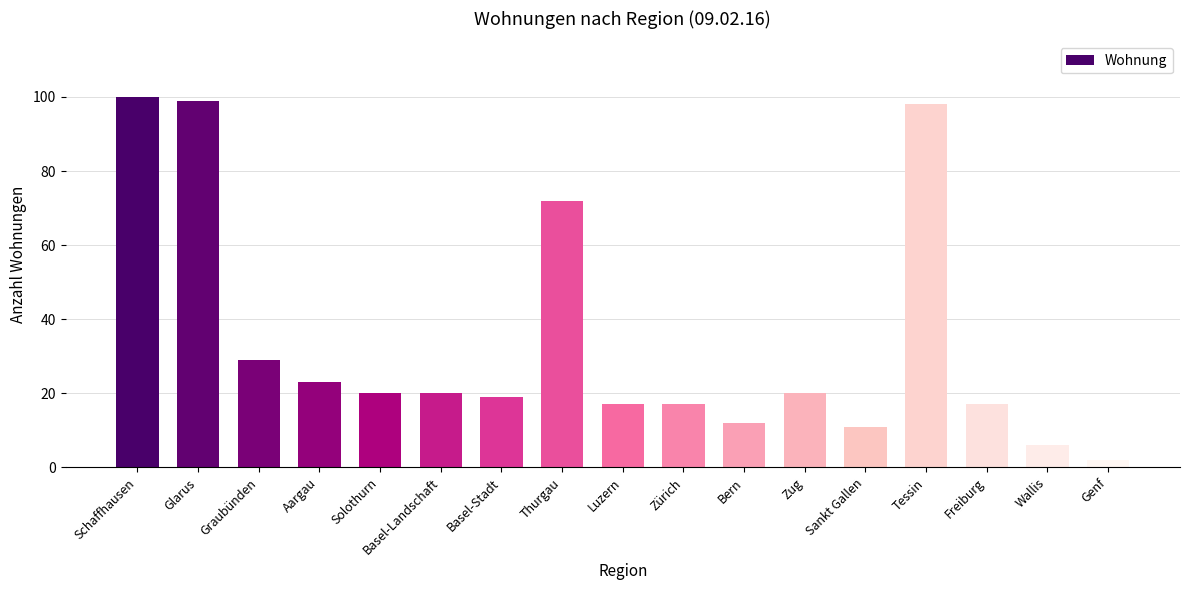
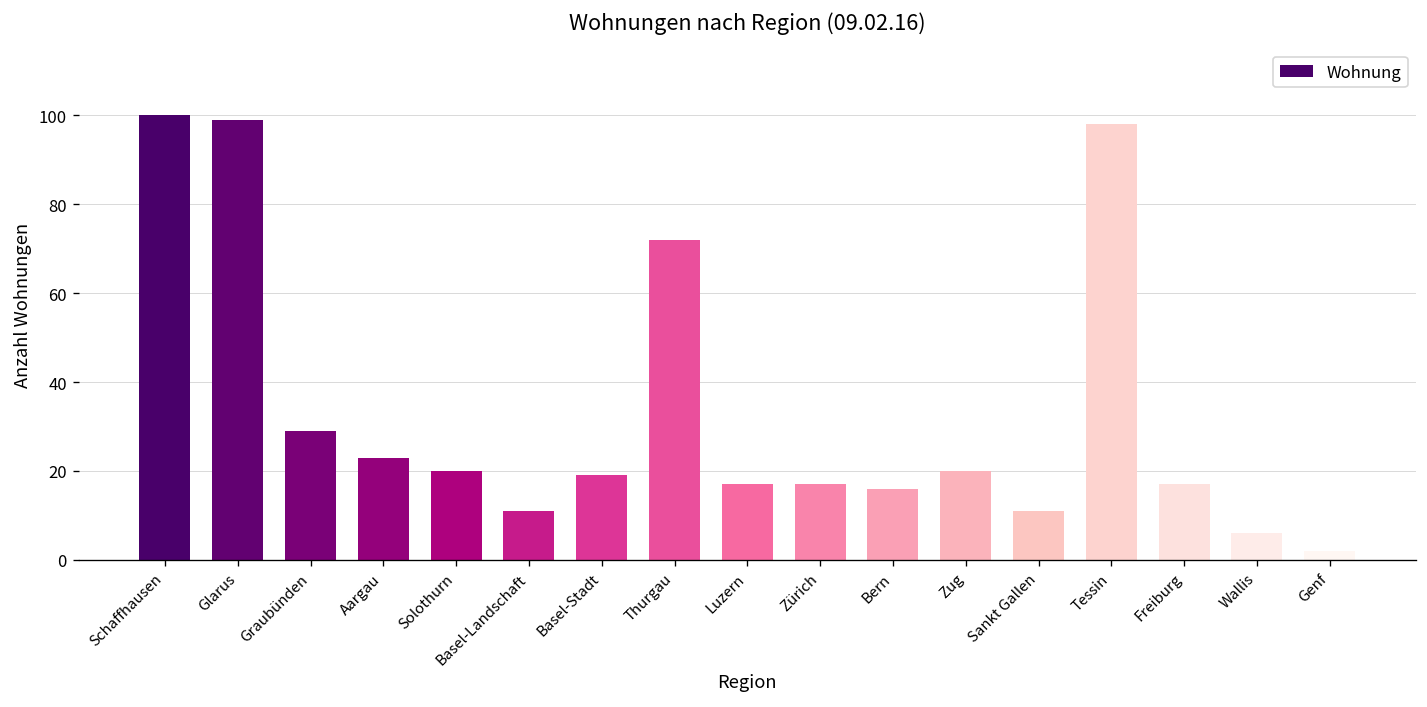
Basel-Landschaft: 20 -> 11
Bern: 12 -> 16
